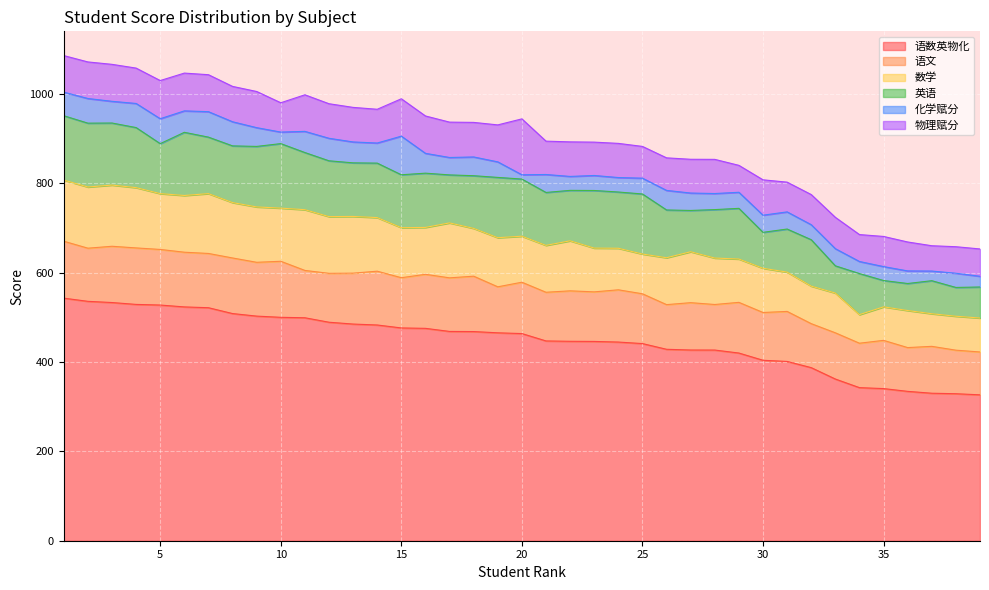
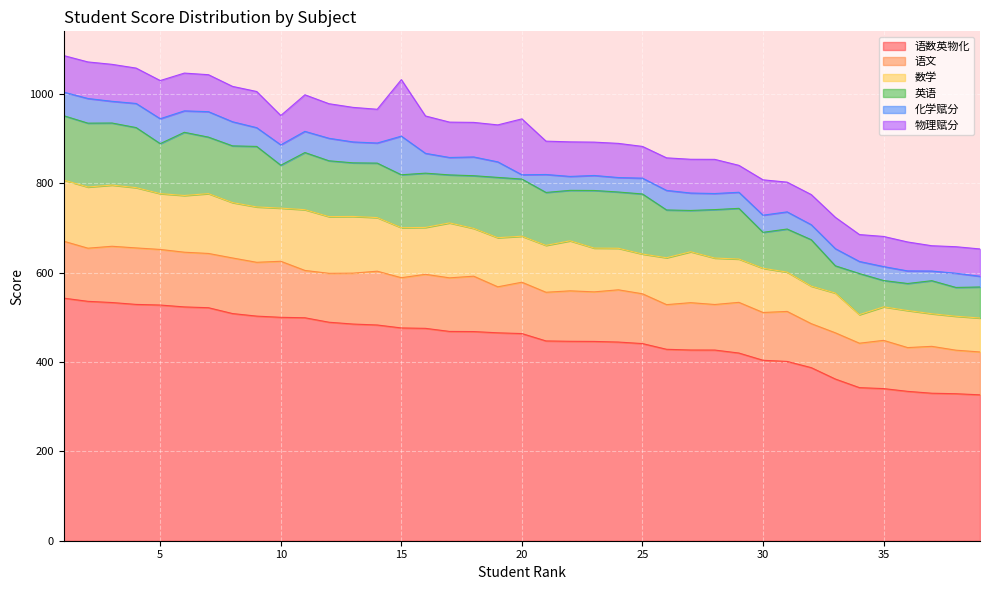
英语, 10: 140 -> 100
化学赋分, 10: 30 -> 50
物理赋分, 15: 80 -> 130
